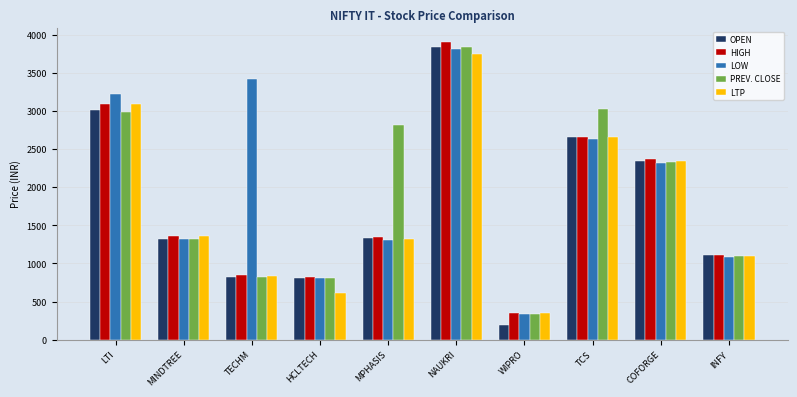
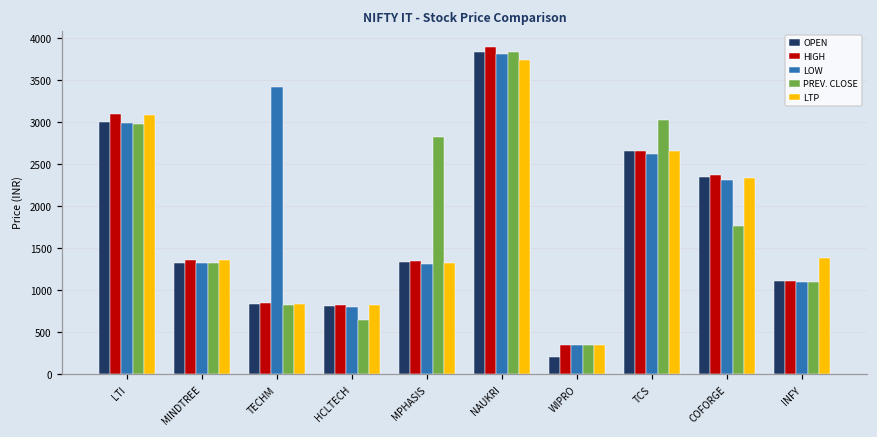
LOW, LTI: 3200 -> 3000
PREV. CLOSE, HCLTECH: 800 -> 600
LTP, HCLTECH: 600 -> 800
PREV. CLOSE, COFORGE: 2300 -> 1800
LTP, INFY: 1100 -> 1400
